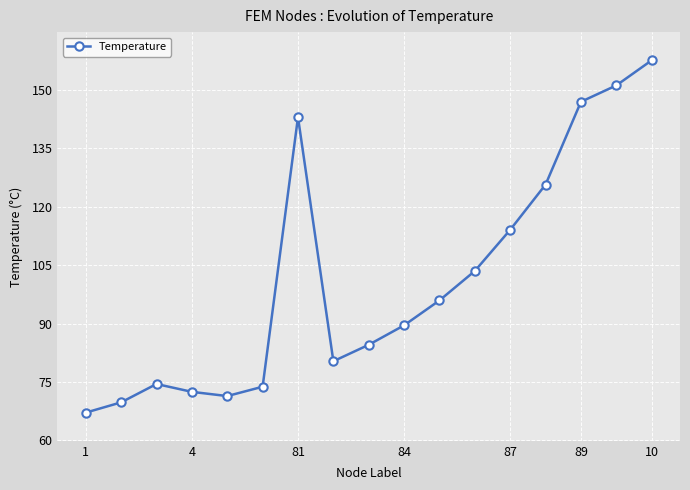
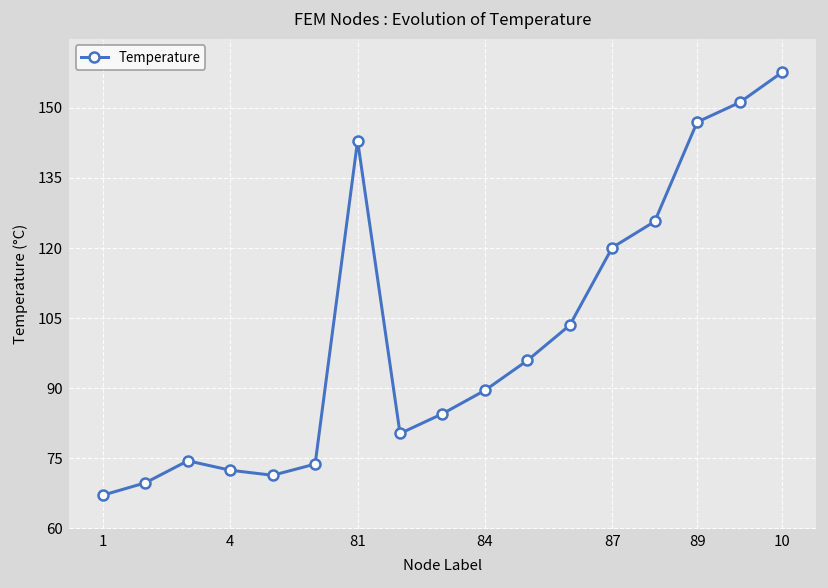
87: 114 -> 120
